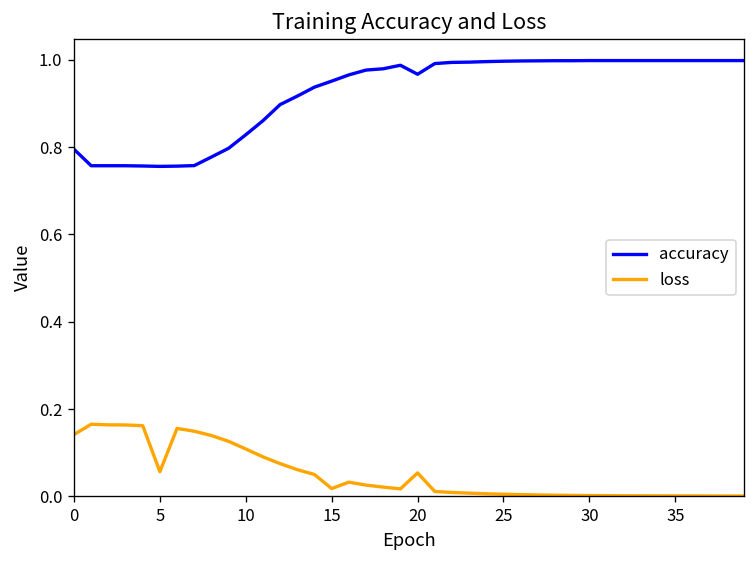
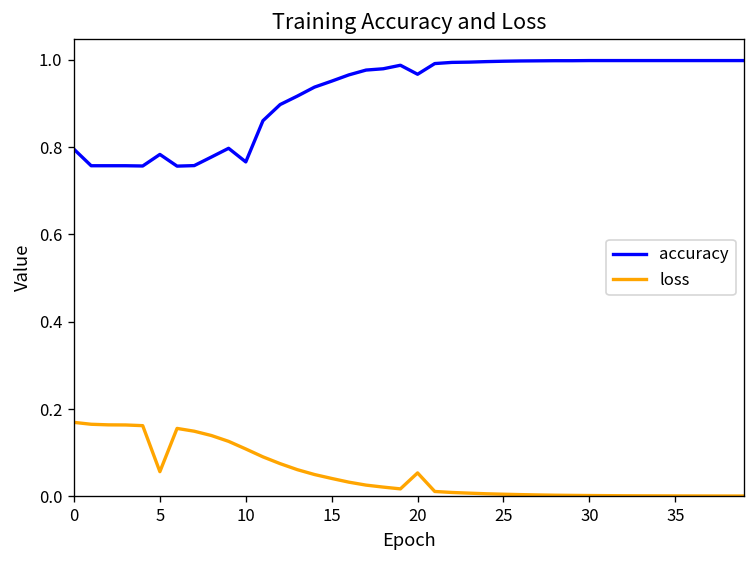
loss, 0: 0.14 -> 0.17
accuracy, 5: 0.76 -> 0.78
accuracy, 10: 0.83 -> 0.77
loss, 15: 0.02 -> 0.04
